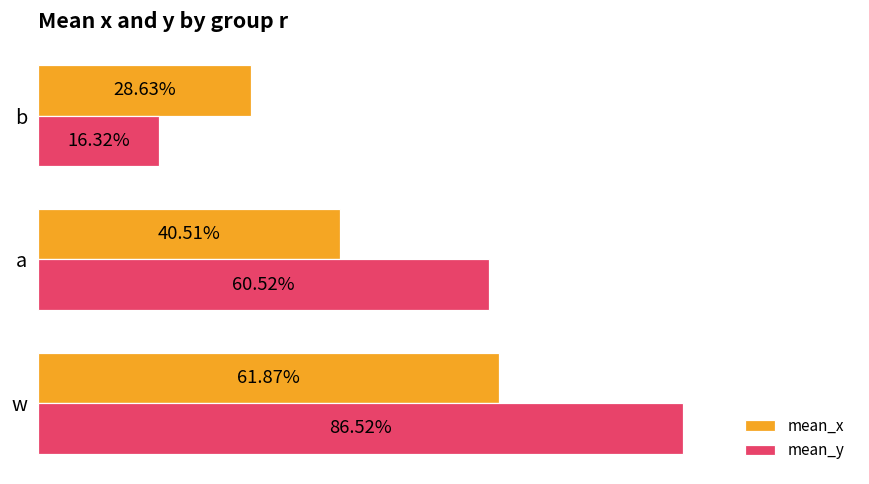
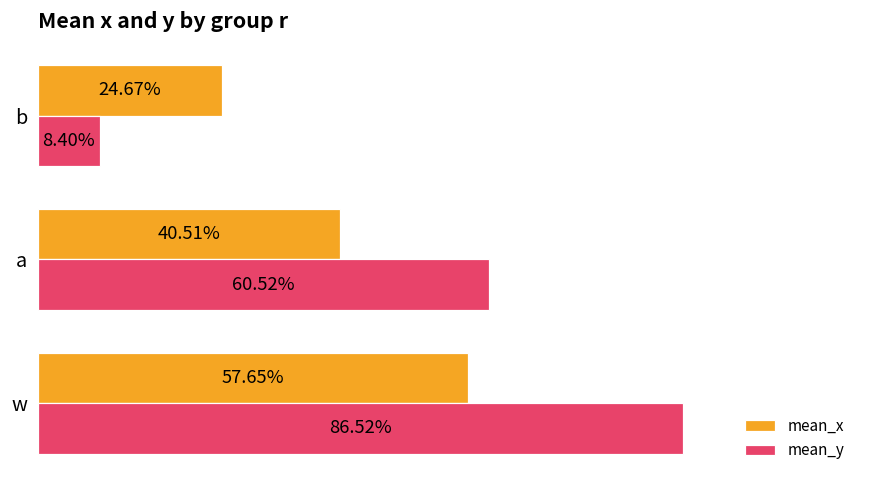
mean_x, b: 28.63% -> 24.67%
mean_y, b: 16.32% -> 8.40%
mean_x, w: 61.87% -> 57.65%
